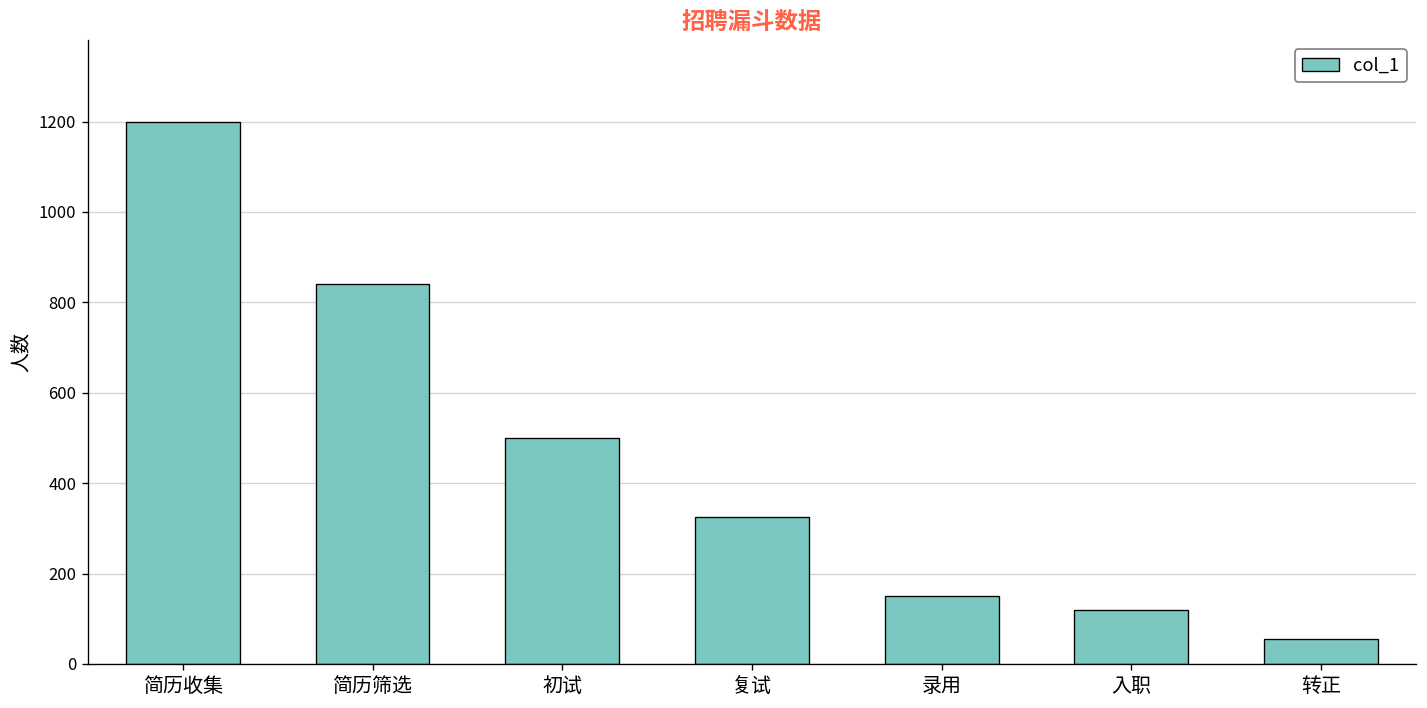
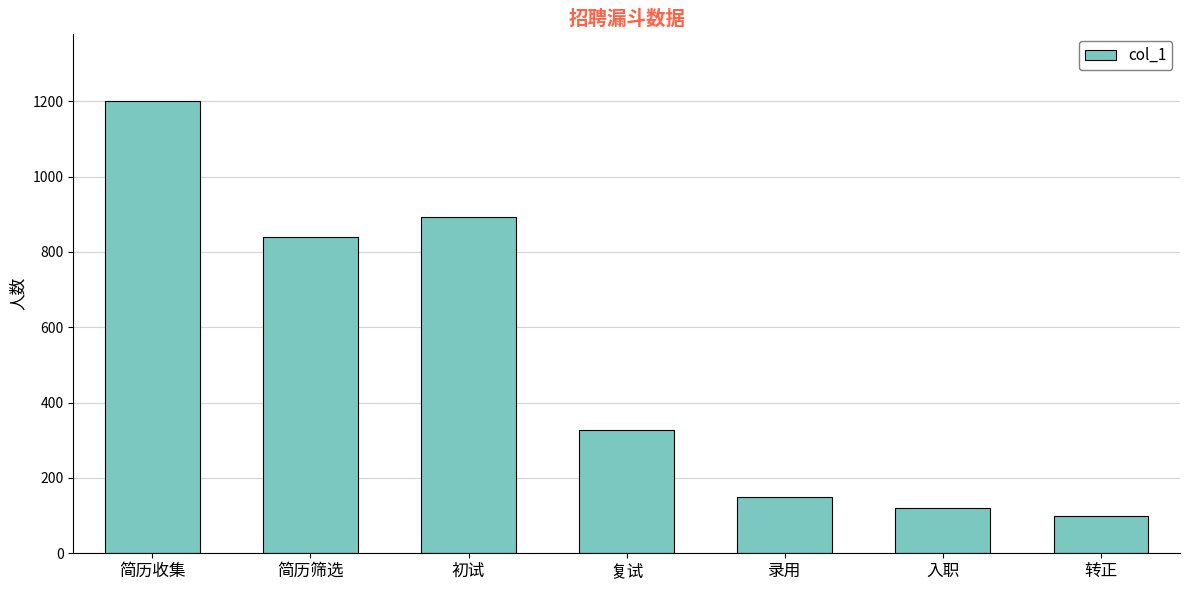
初试: 500 -> 890
转正: 60 -> 100
